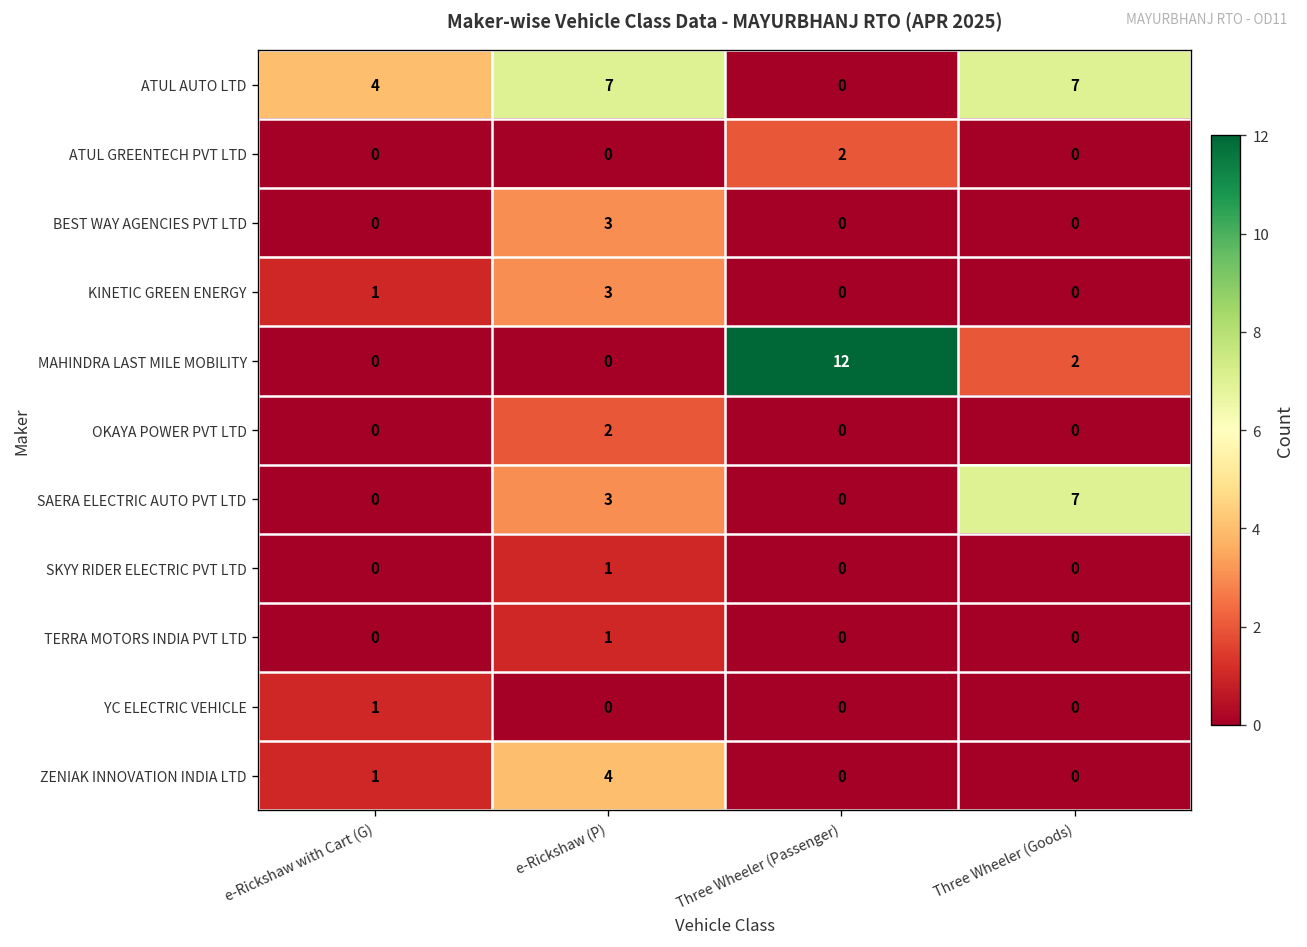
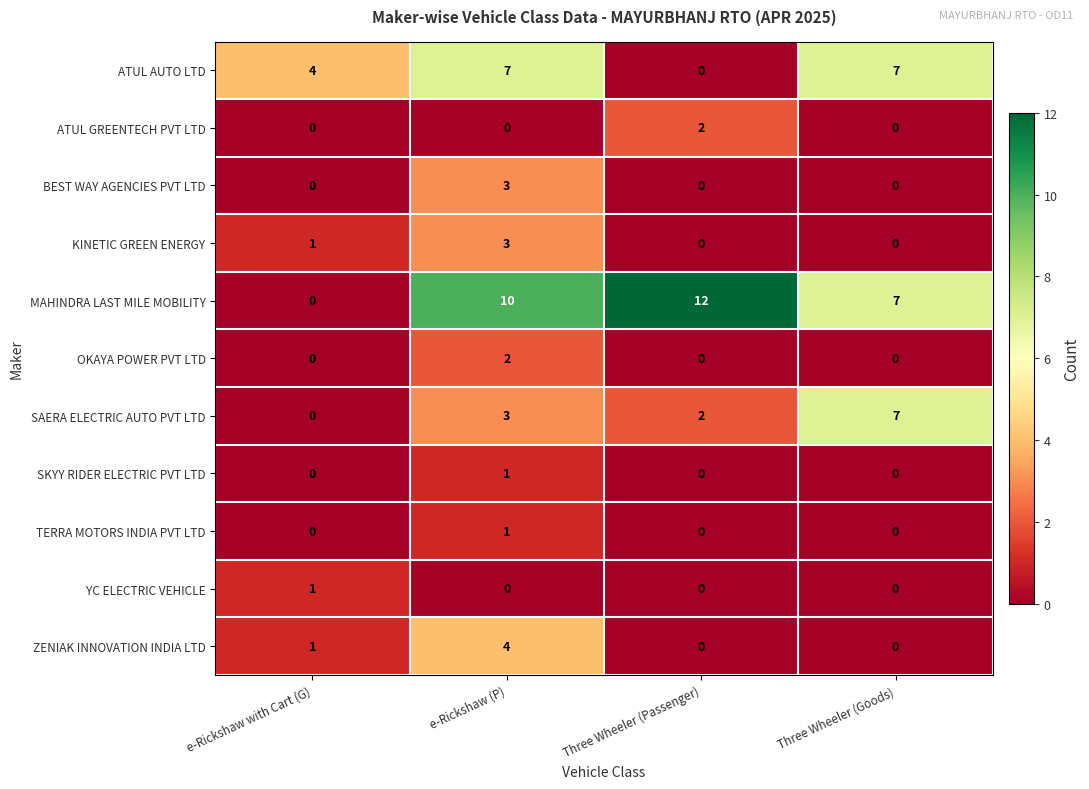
MAHINDRA LAST MILE MOBILITY, e-Rickshaw (P): 0 -> 10
MAHINDRA LAST MILE MOBILITY, Three Wheeler (Goods): 2 -> 7
SAERA ELECTRIC AUTO PVT LTD, Three Wheeler (Passenger): 0 -> 2
